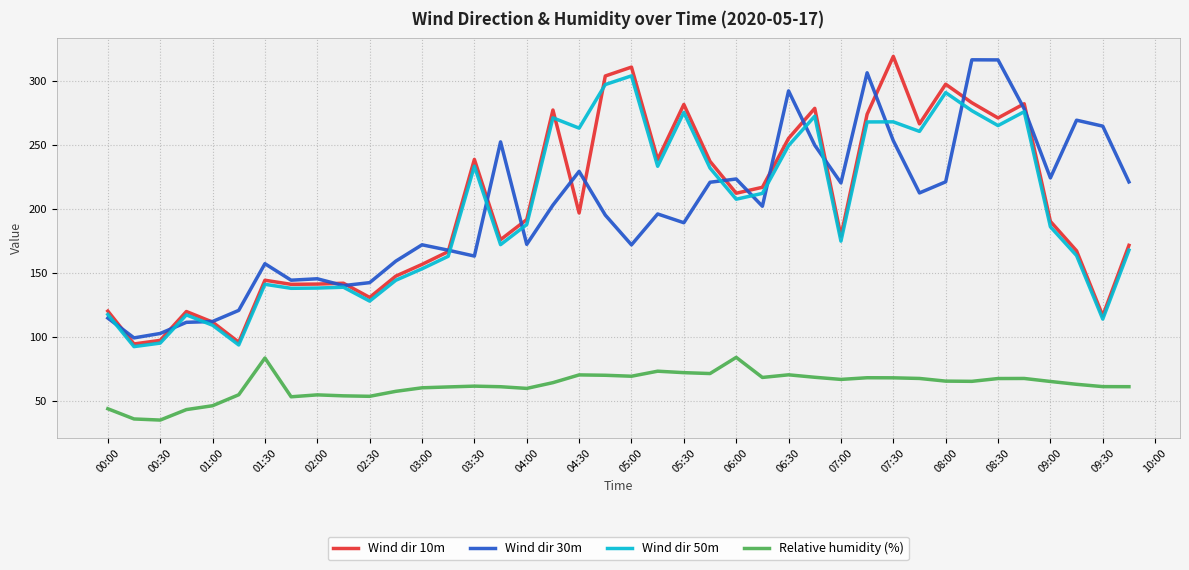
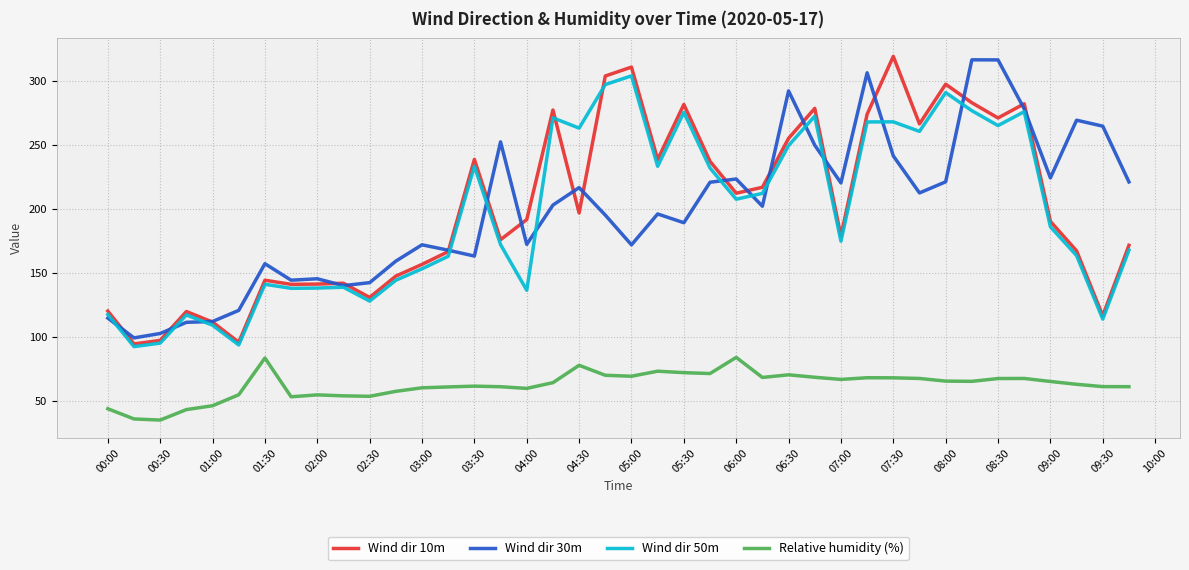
Wind dir 50m, 04:00: 188 -> 136
Wind dir 30m, 04:30: 229 -> 217
Relative humidity (%), 04:30: 70 -> 78
Wind dir 30m, 07:30: 253 -> 242
